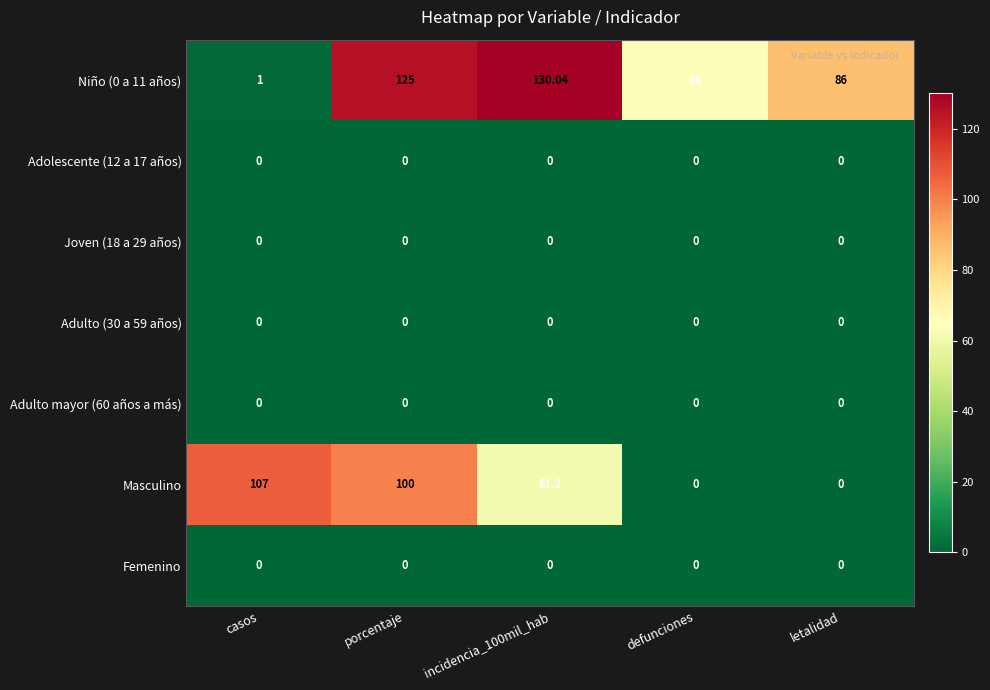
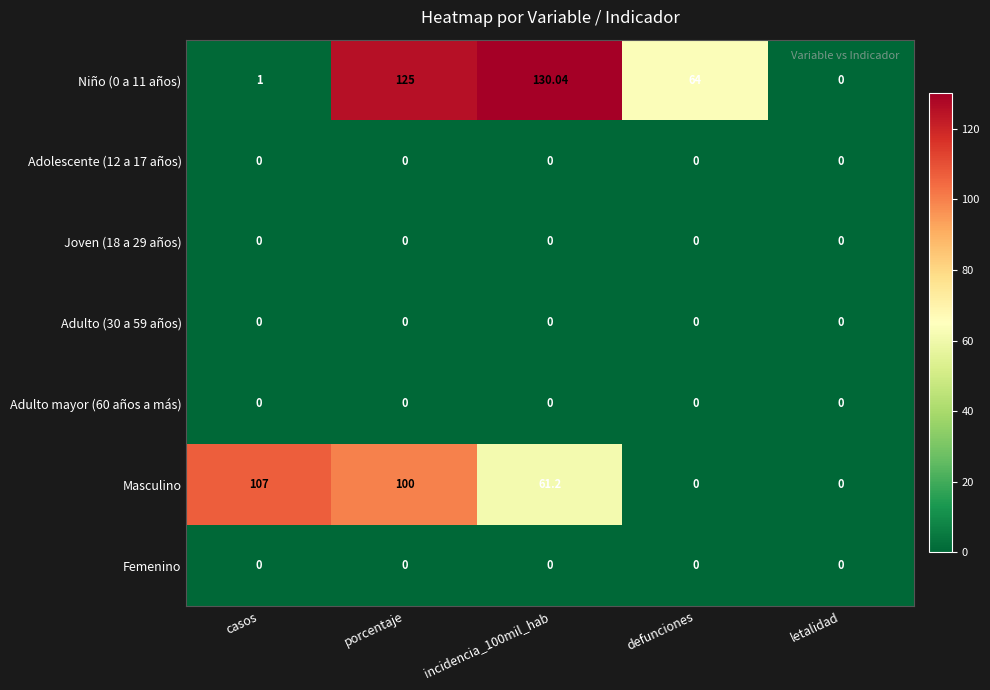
Niño (0 a 11 años), letalidad: 86 -> 0
